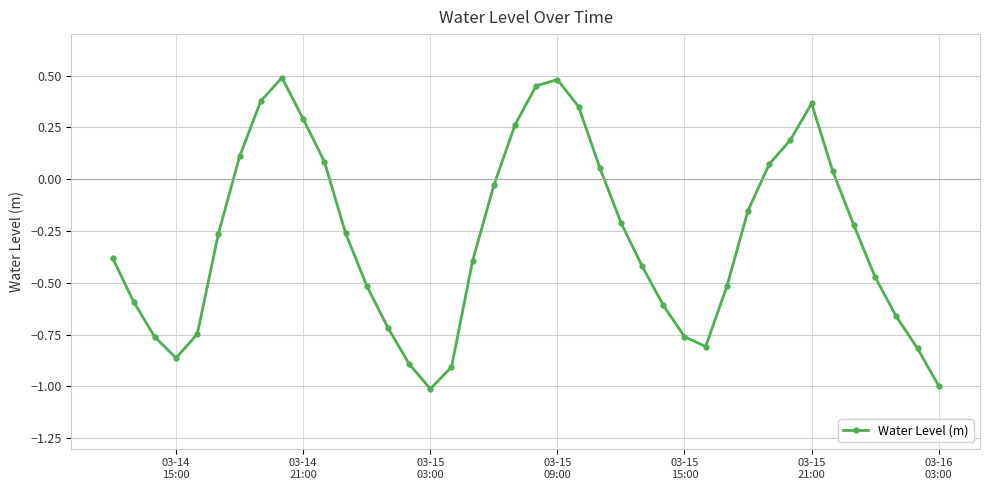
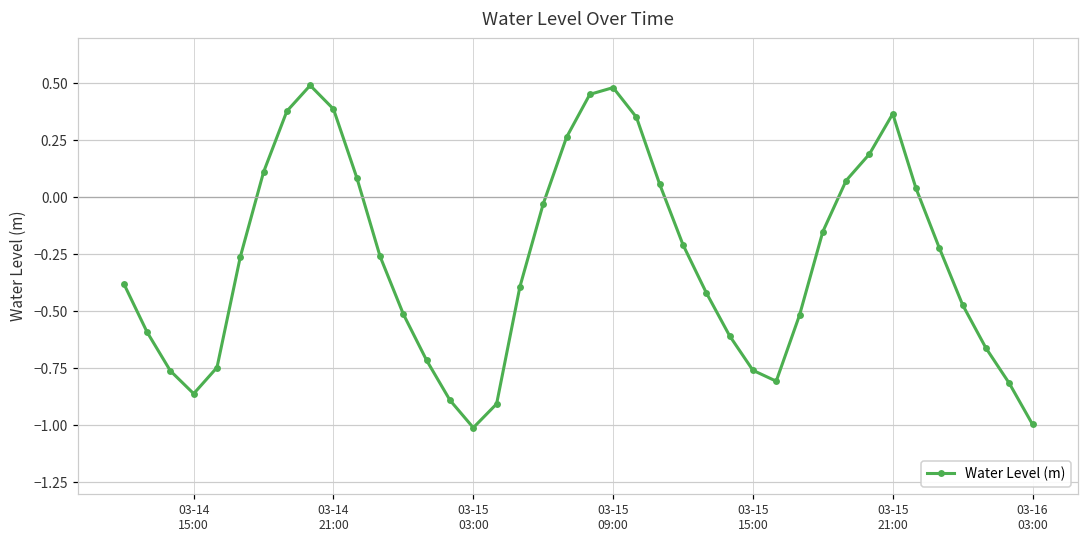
03-14 21:00: 0.29 -> 0.39
